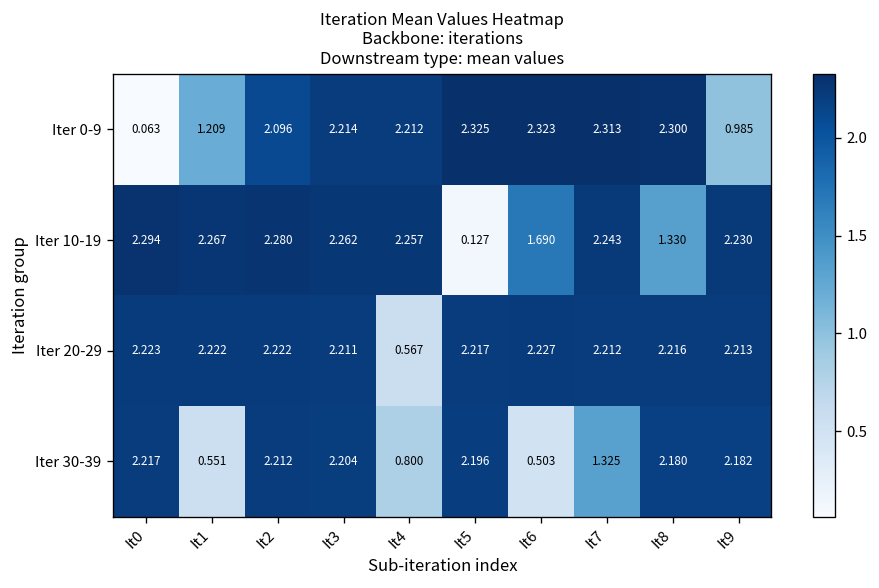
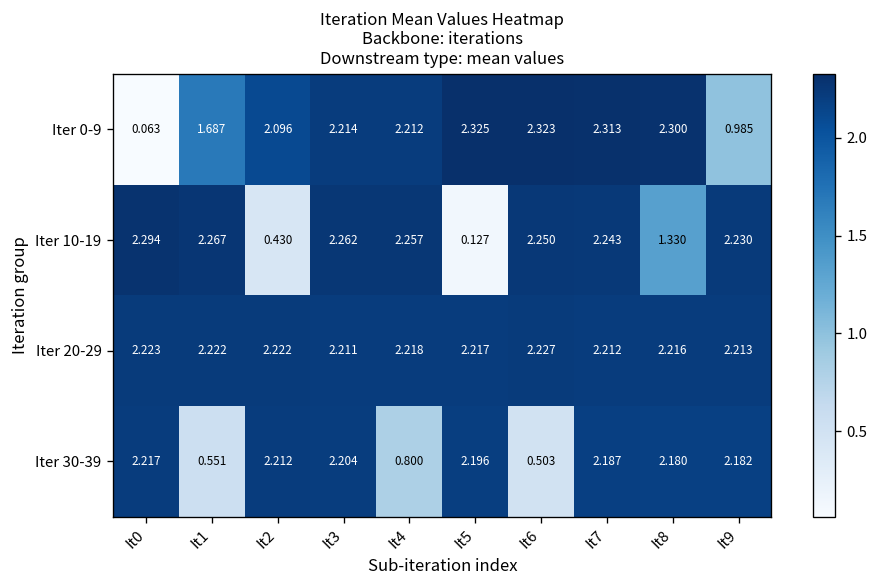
Iter 0-9, It1: 1.209 -> 1.687
Iter 10-19, It2: 2.280 -> 0.430
Iter 10-19, It6: 1.690 -> 2.250
Iter 20-29, It4: 0.567 -> 2.218
Iter 30-39, It7: 1.325 -> 2.187
